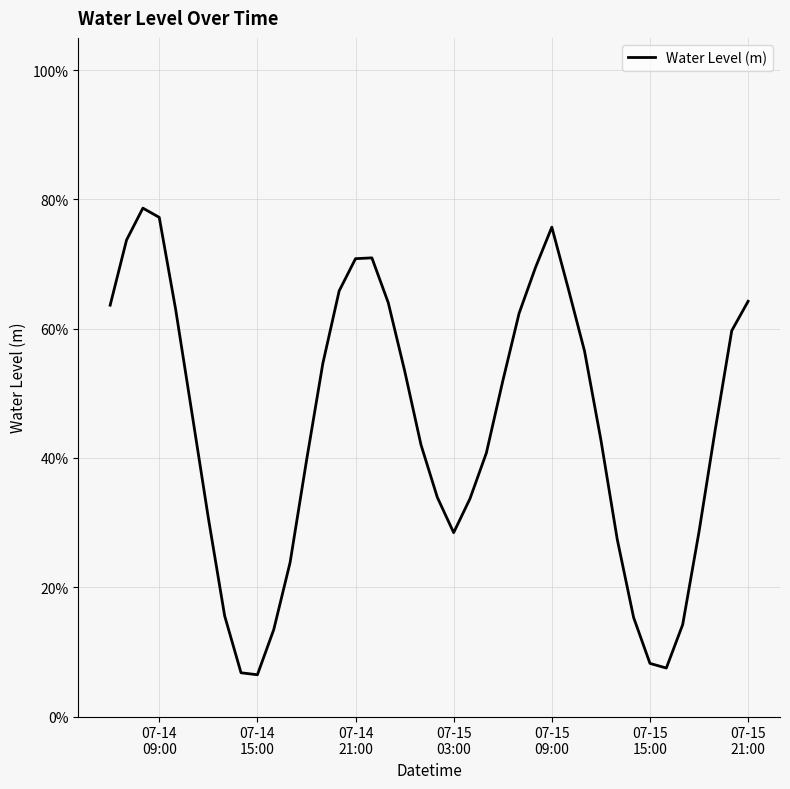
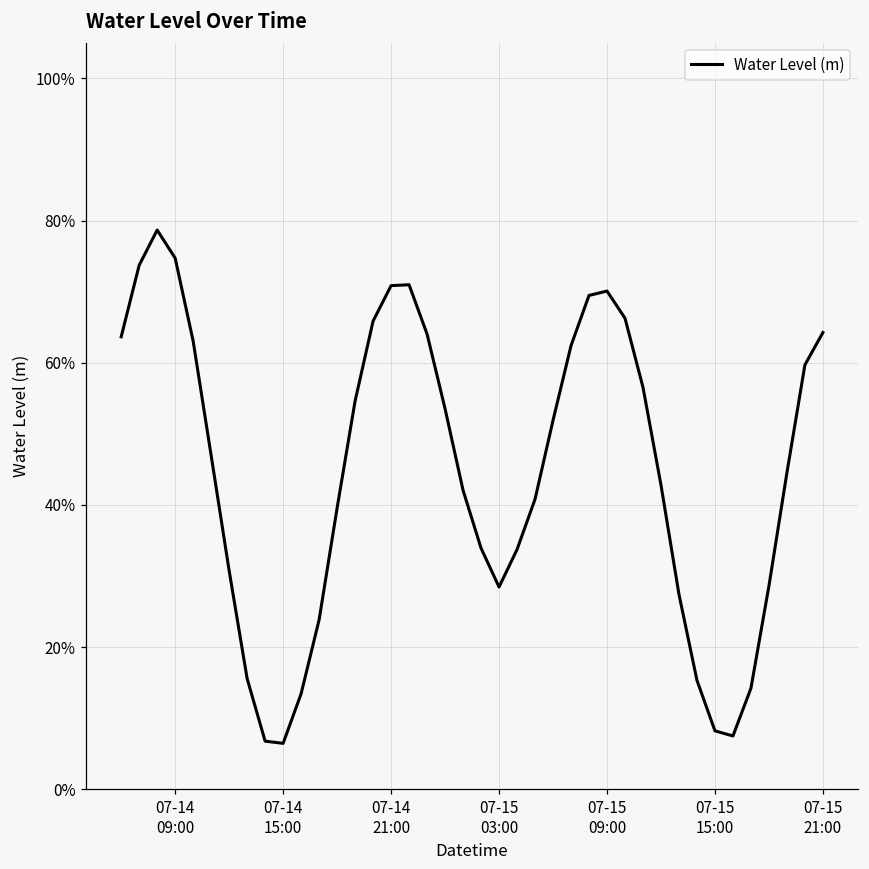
07-14 09:00: 77% -> 75%
07-15 09:00: 76% -> 70%
